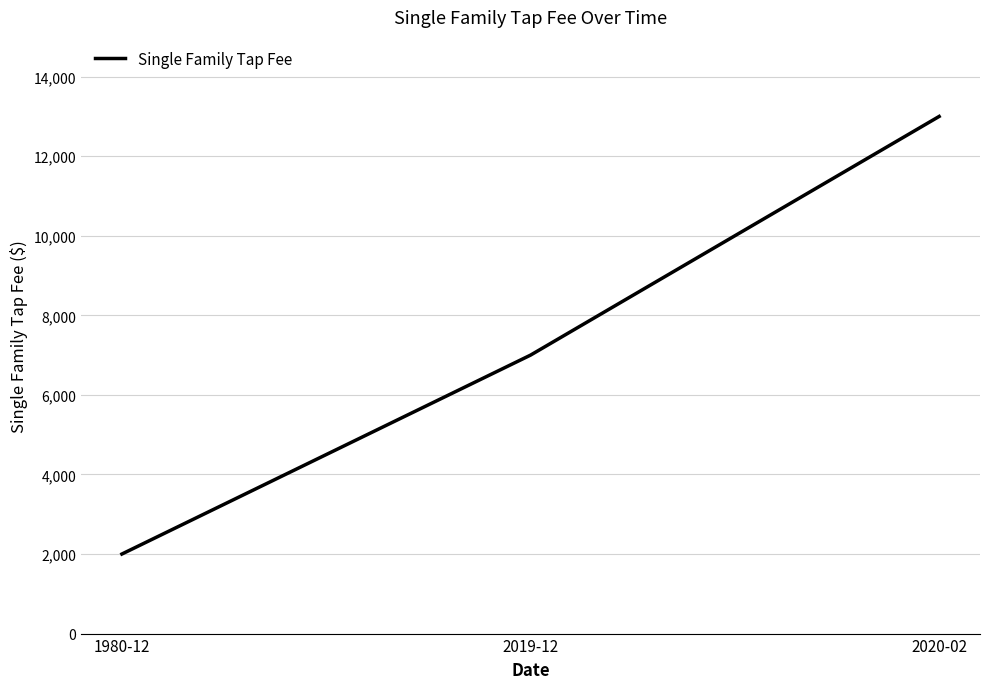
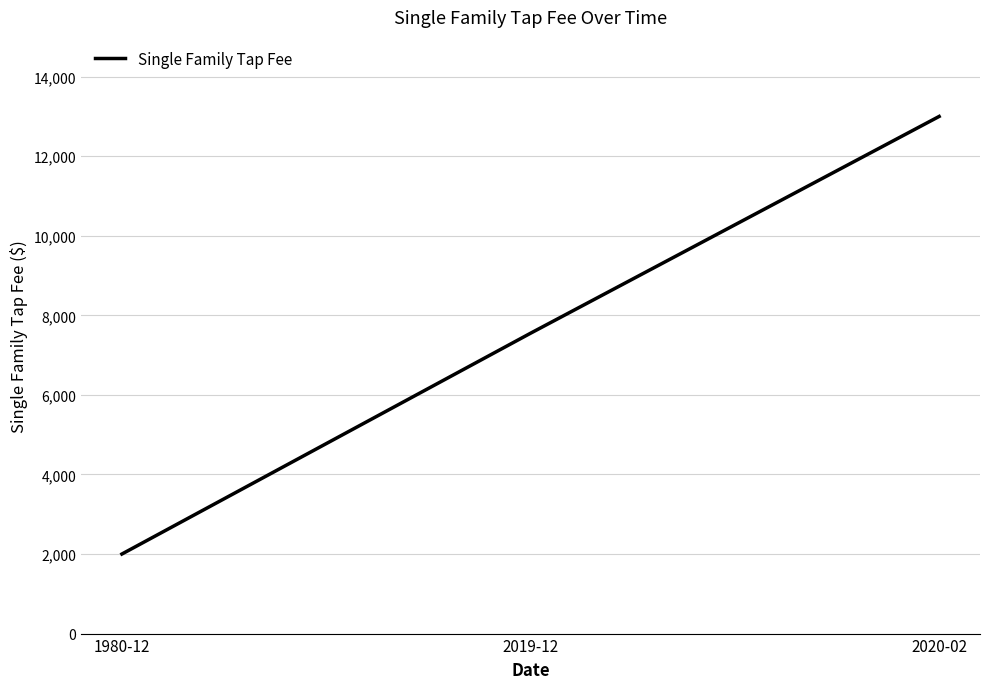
2019-12: 7,000 -> 7,600
